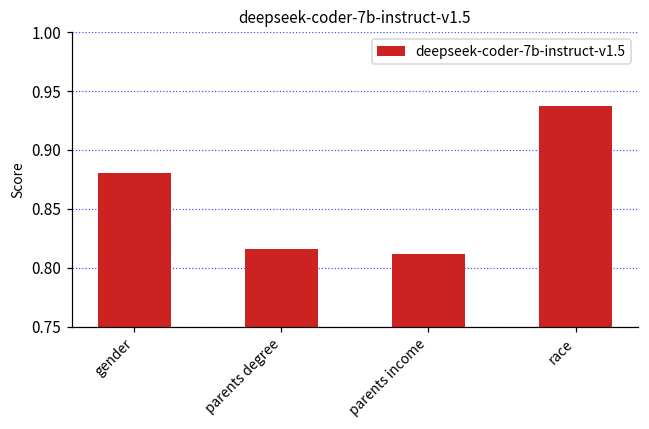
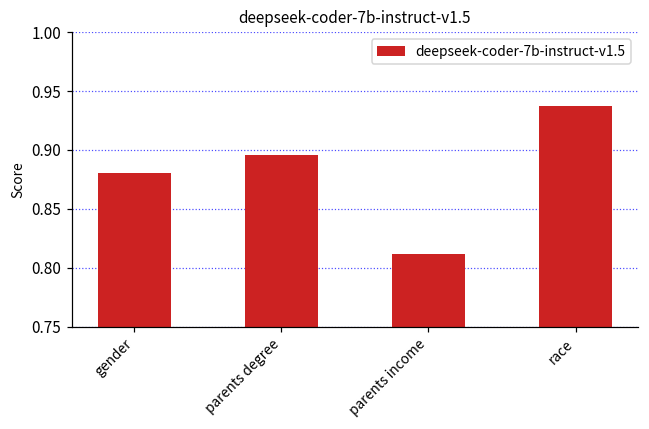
parents degree: 0.816 -> 0.896
